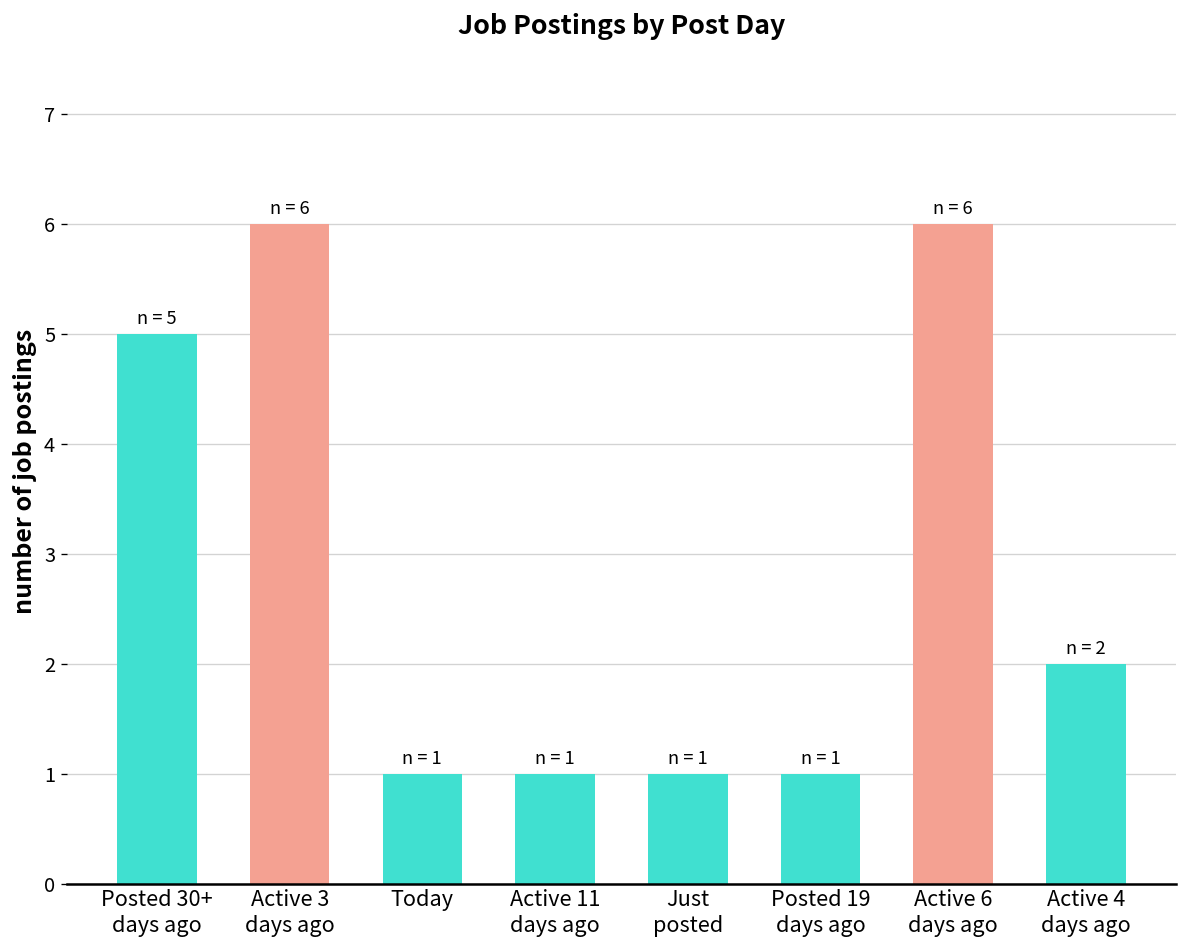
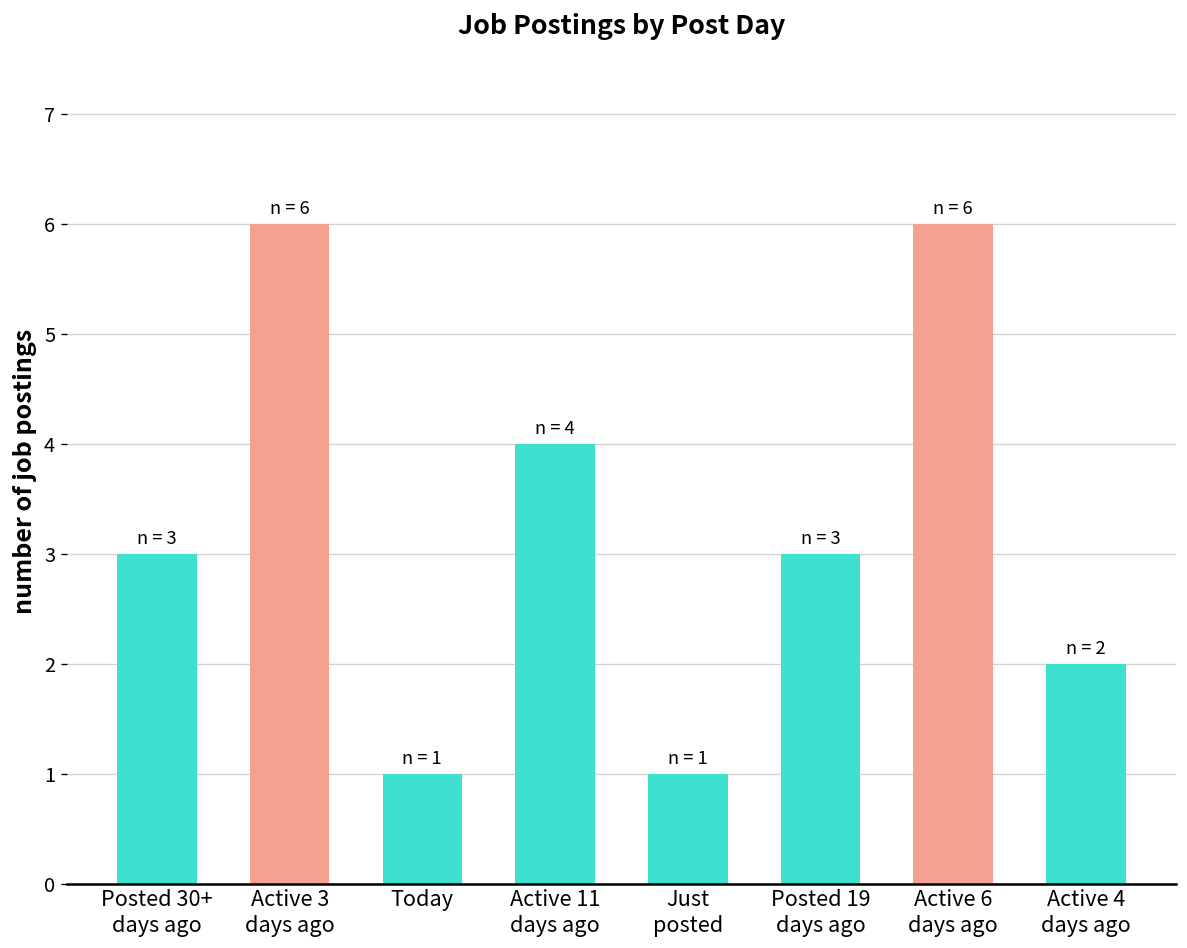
Posted 30+ days ago: 5 -> 3
Active 11 days ago: 1 -> 4
Posted 19 days ago: 1 -> 3
